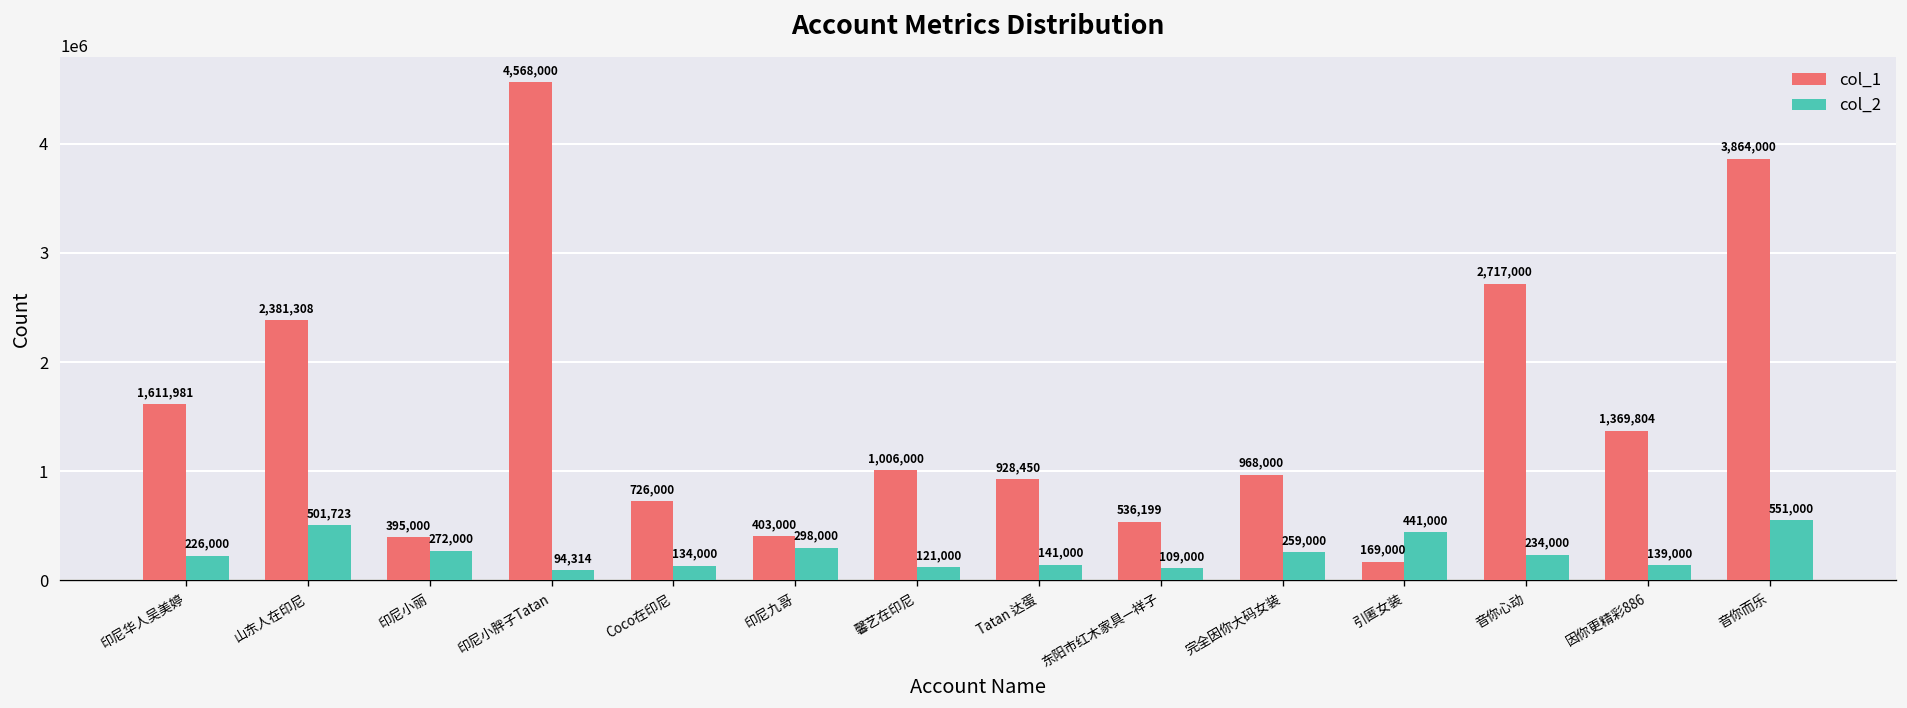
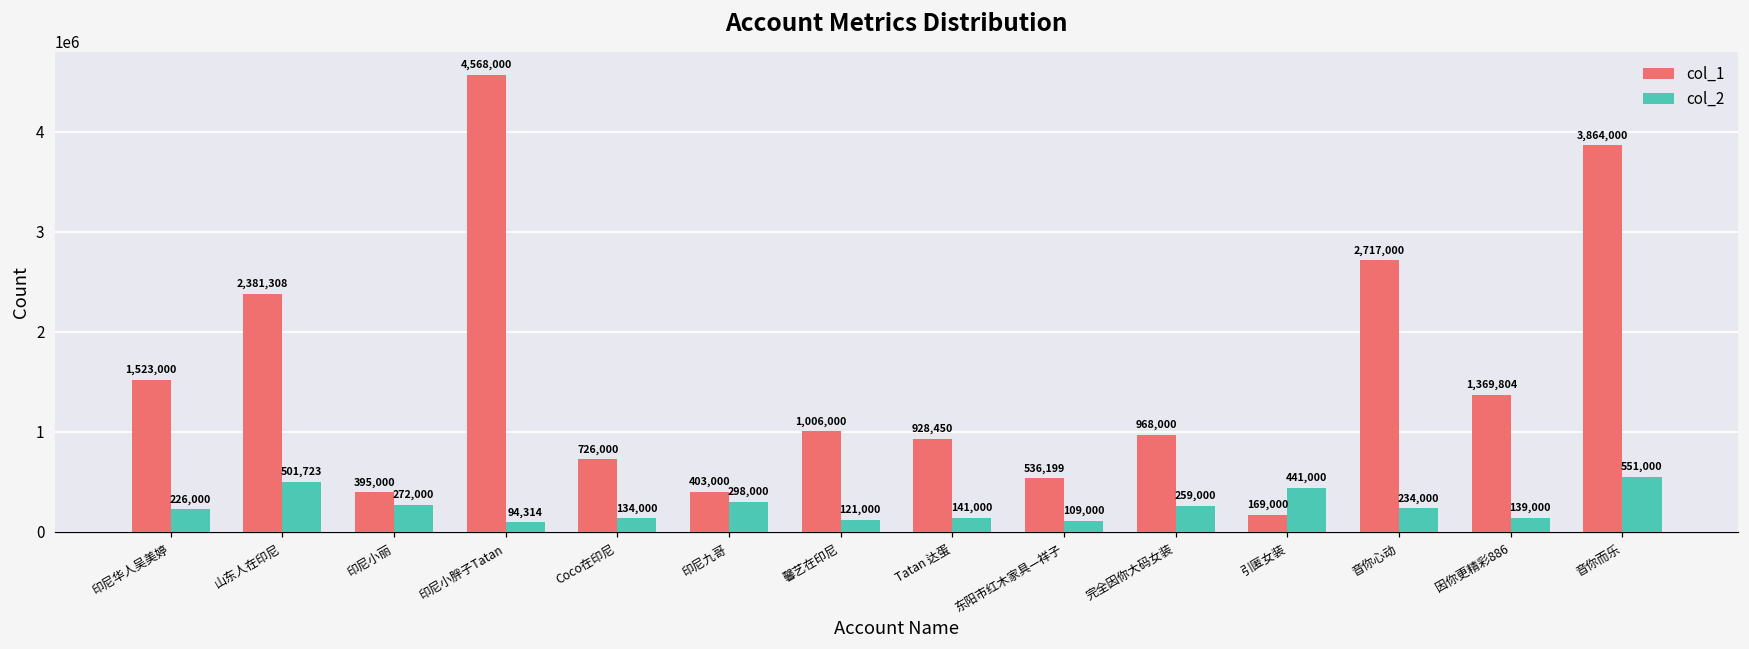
col_1, 印尼华人吴美婷: 1,611,981 -> 1,523,000
